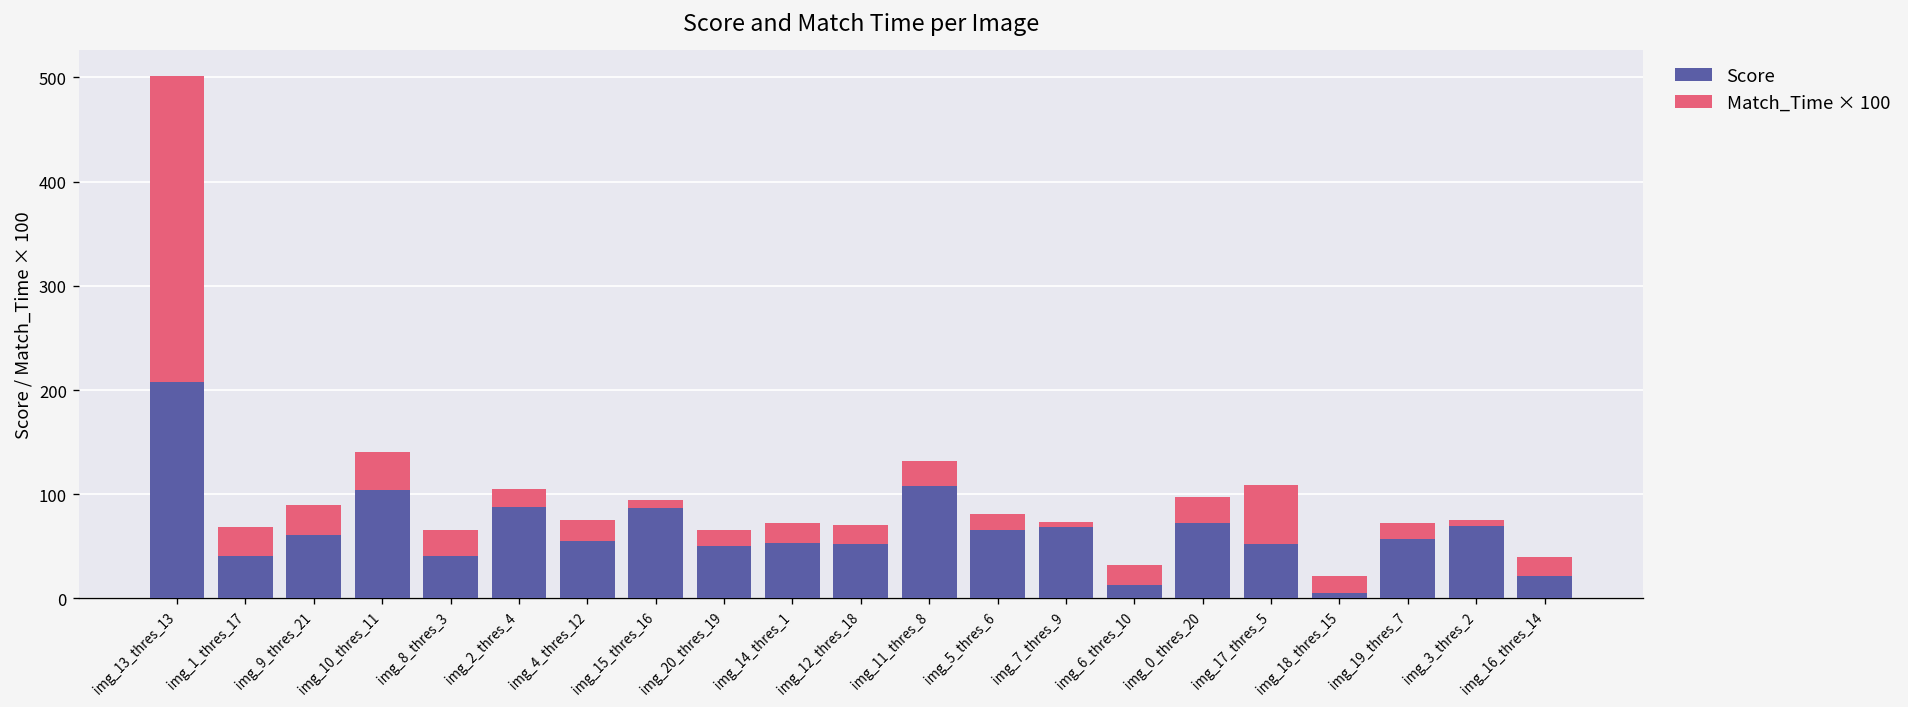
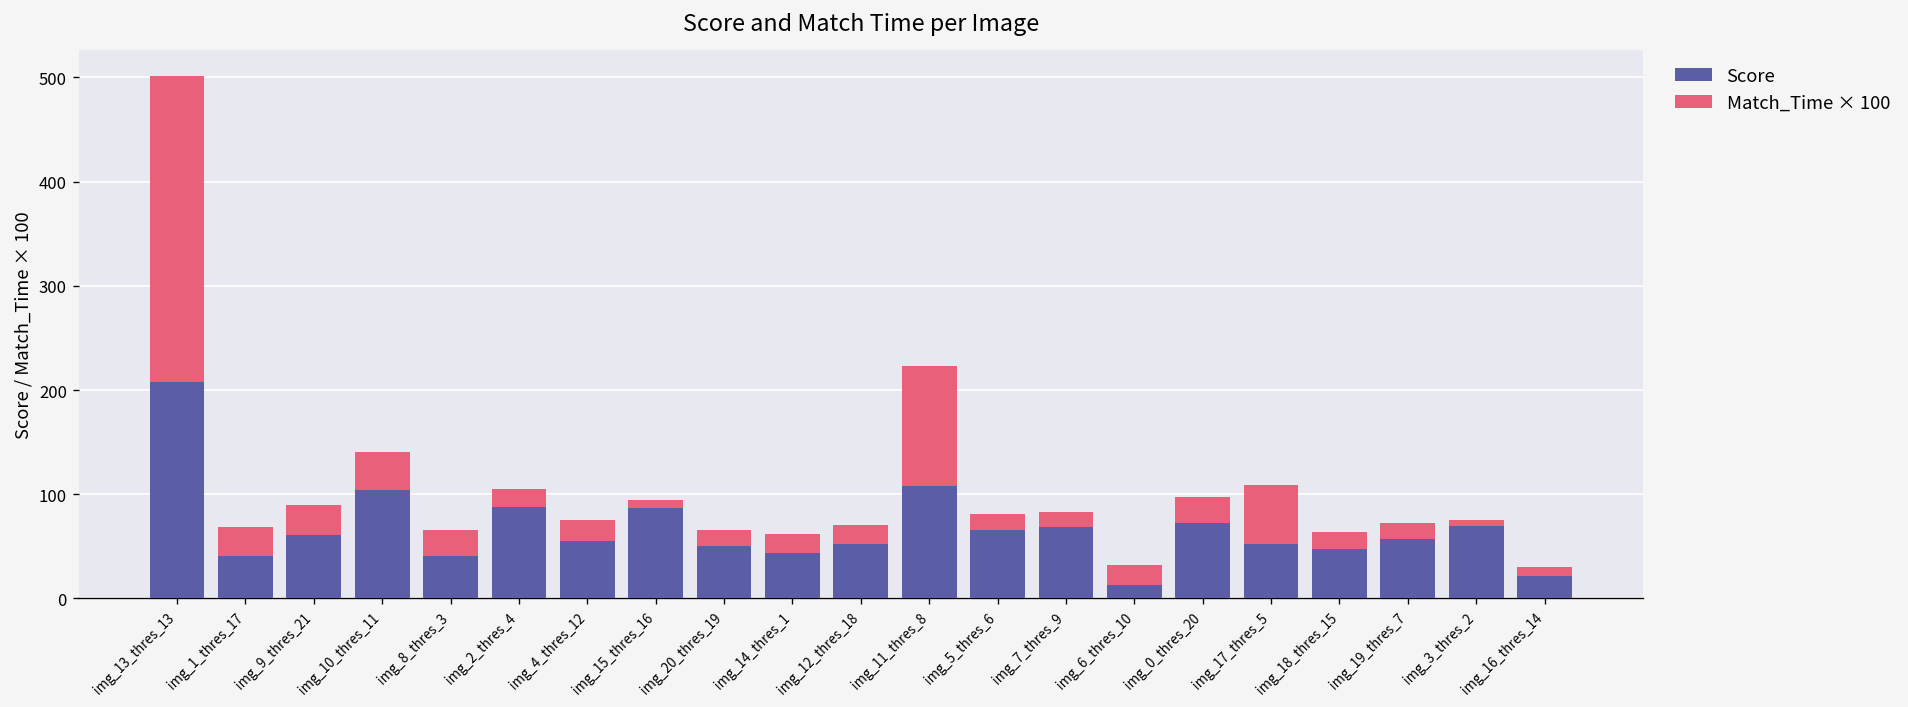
Score, img_14_thres_1: 50 -> 40
Match_Time × 100, img_11_thres_8: 20 -> 120
Match_Time × 100, img_7_thres_9: 0 -> 10
Score, img_18_thres_15: 0 -> 50
Match_Time × 100, img_16_thres_14: 20 -> 10
